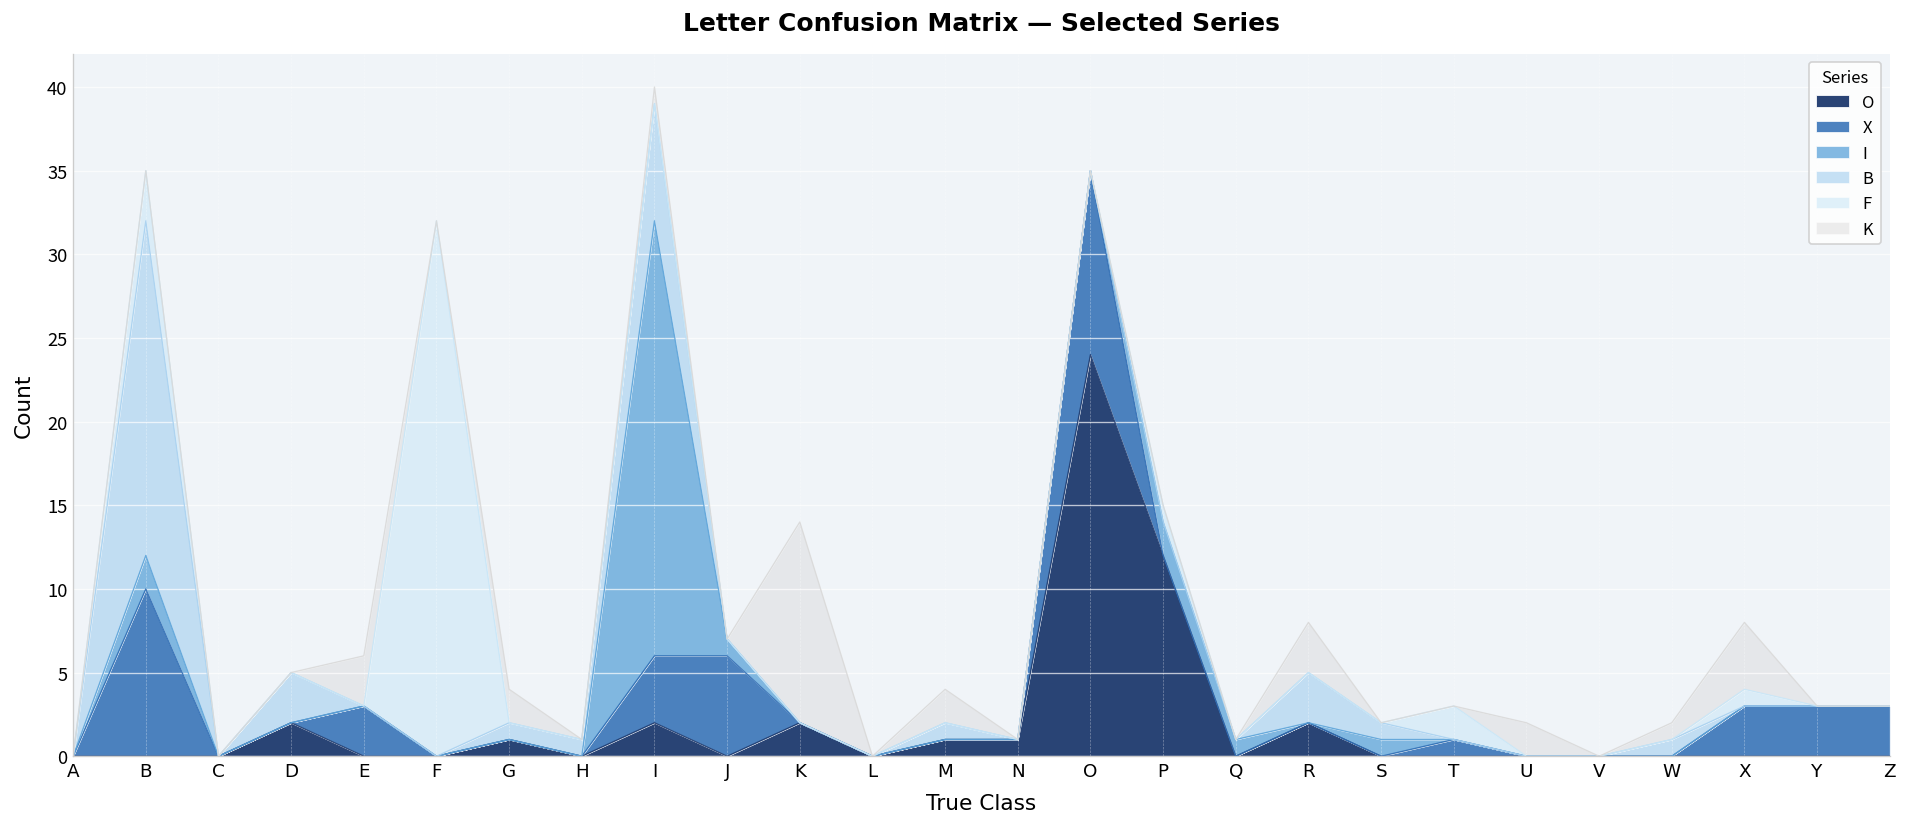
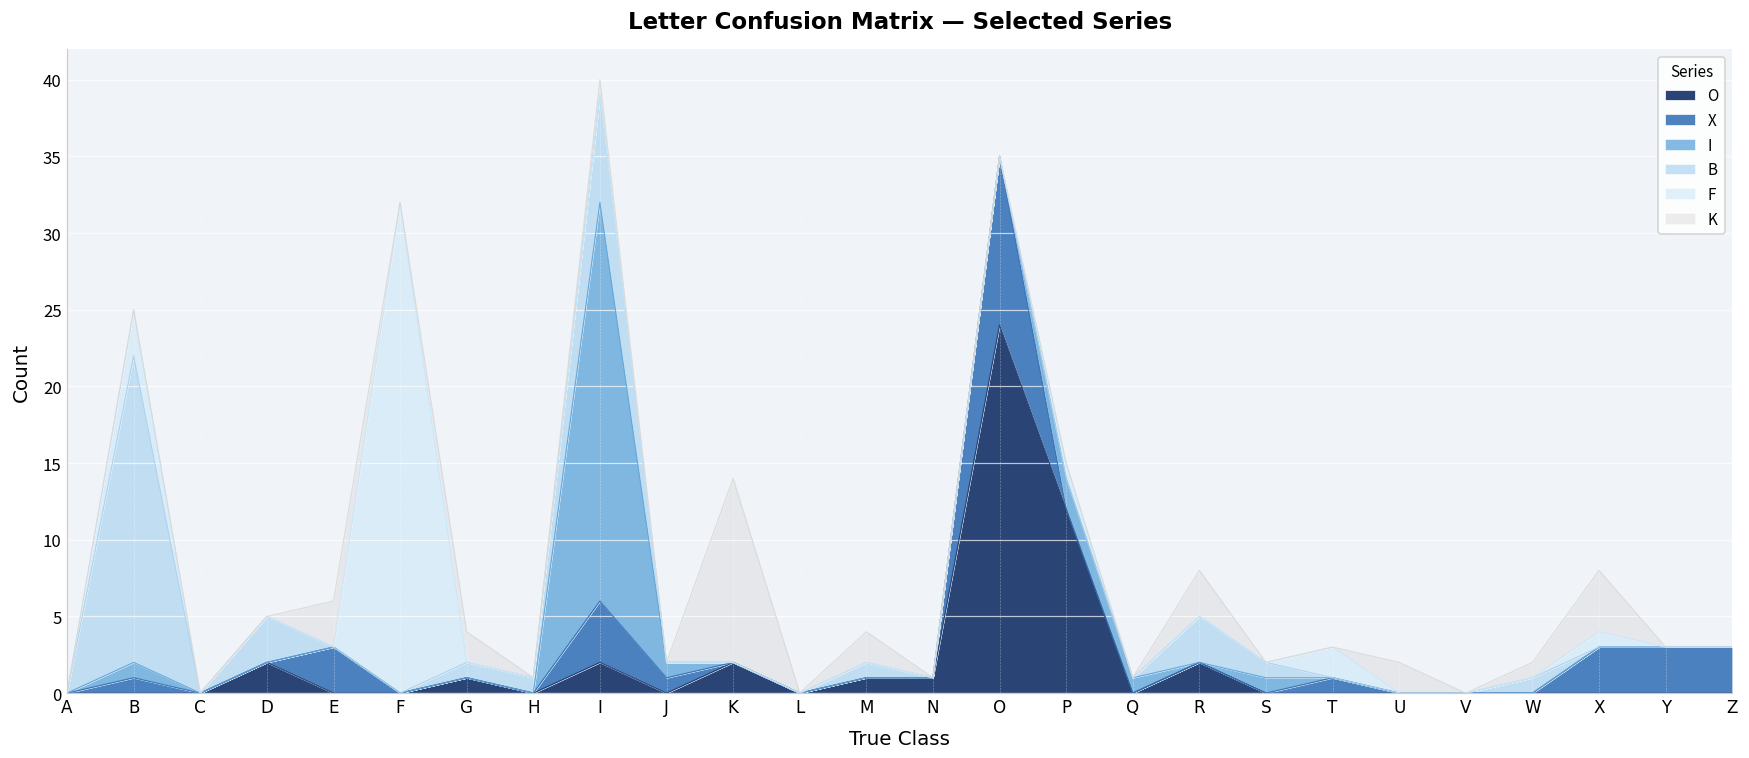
X, B: 10 -> 1
I, B: 2 -> 1
X, J: 6 -> 1
